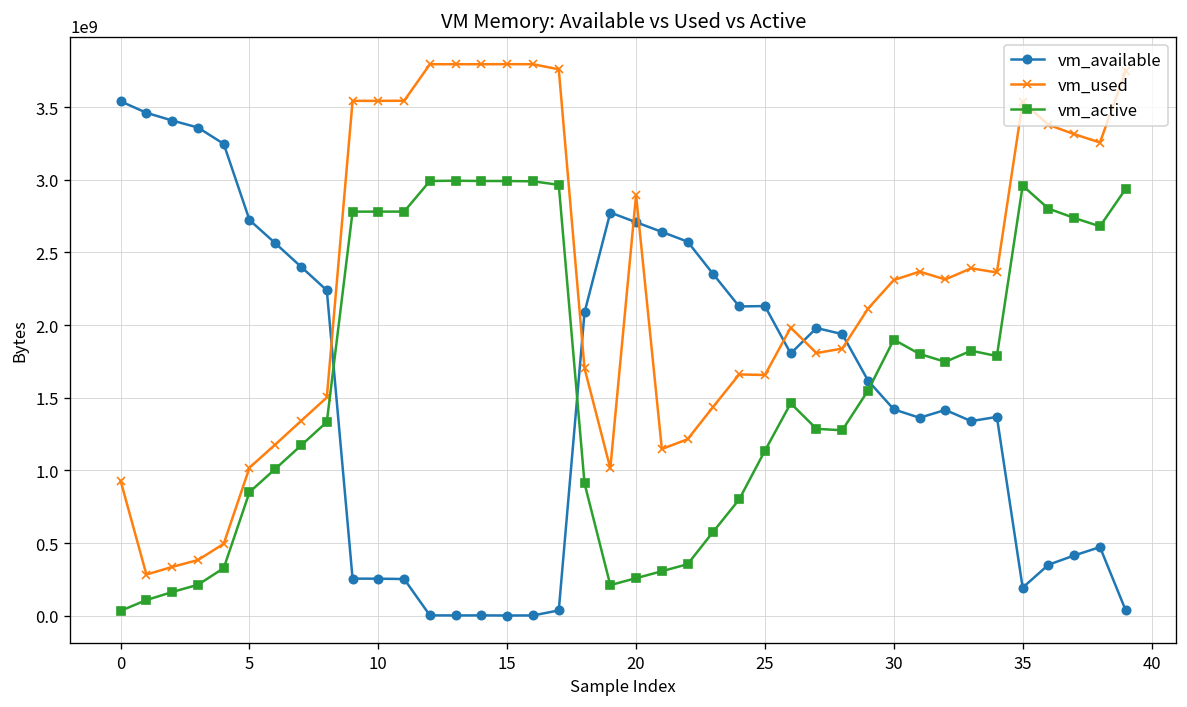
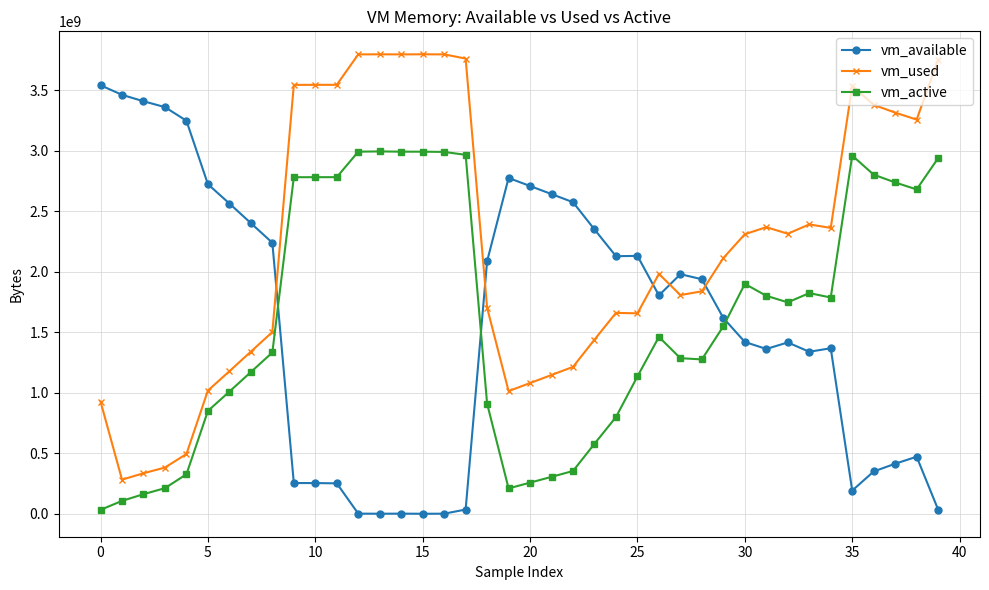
vm_used, 20: 2890000000 -> 1080000000
